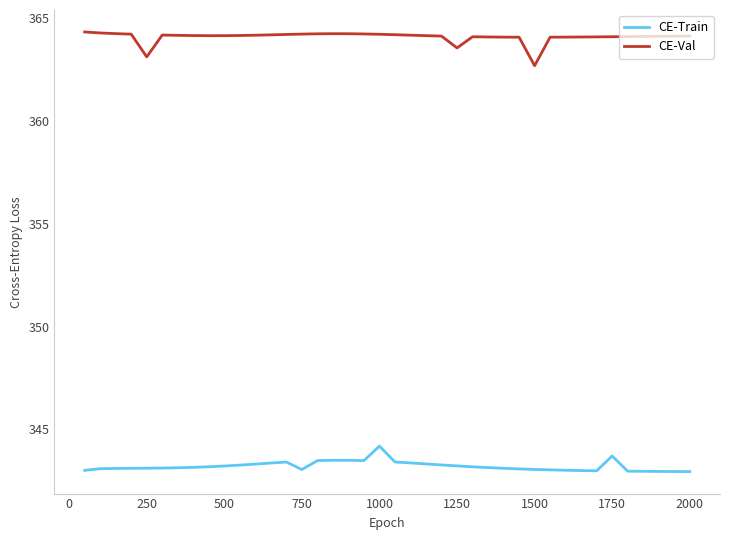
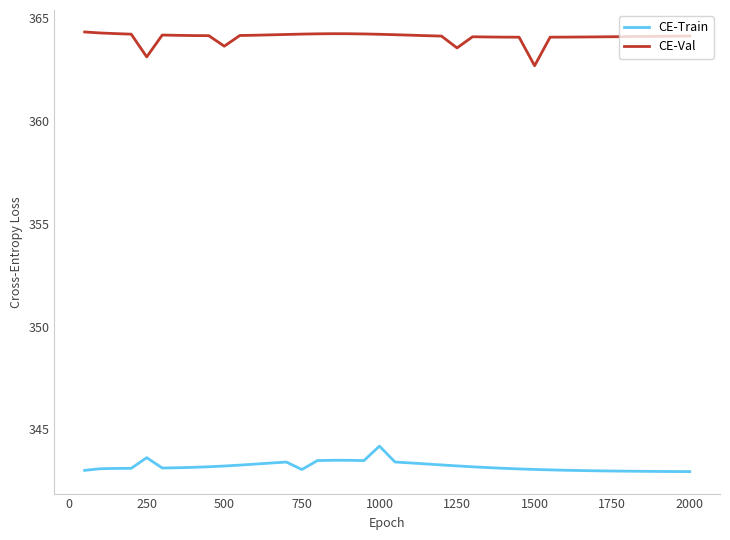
CE-Train, 250: 343.1 -> 343.6
CE-Val, 500: 364.2 -> 363.6
CE-Train, 1750: 343.7 -> 343.0
